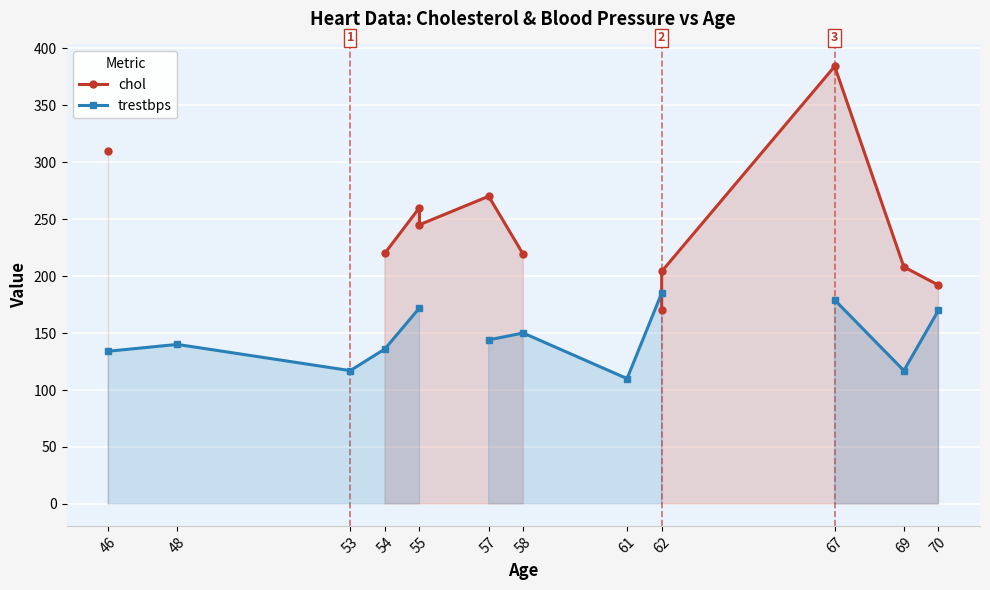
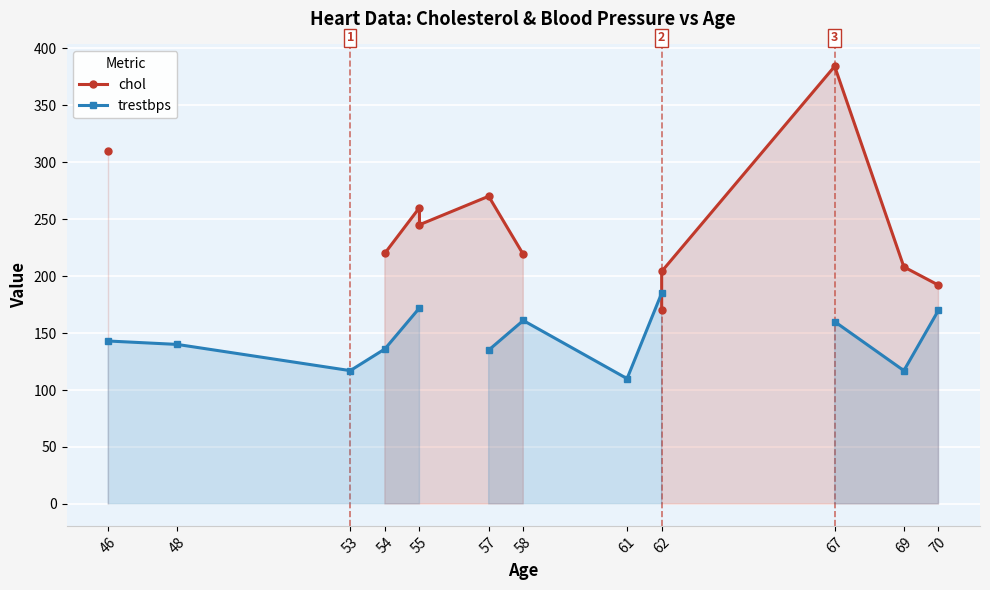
trestbps, 46: 134 -> 143
trestbps, 57: 144 -> 135
trestbps, 58: 150 -> 161
trestbps, 67: 179 -> 160
